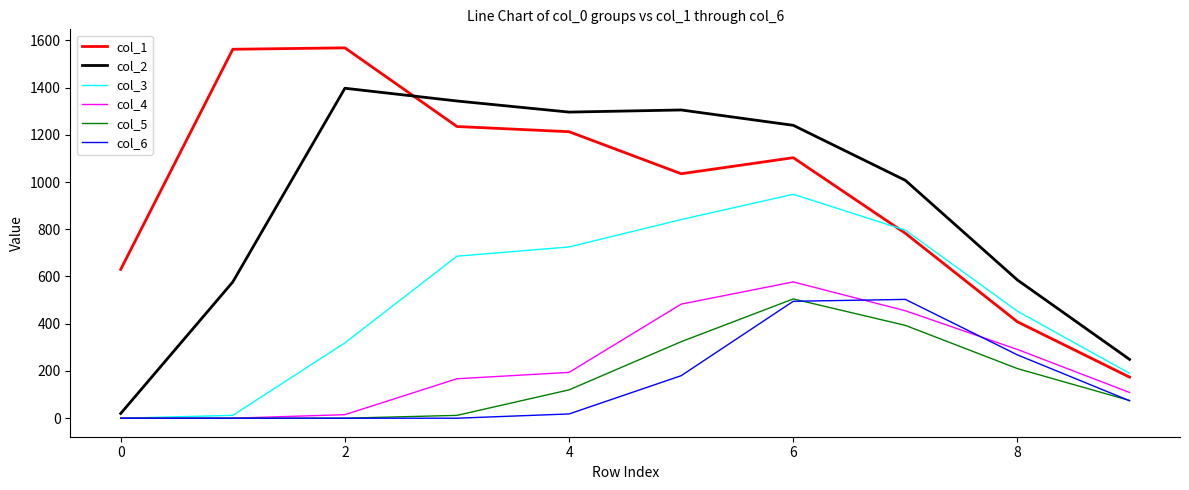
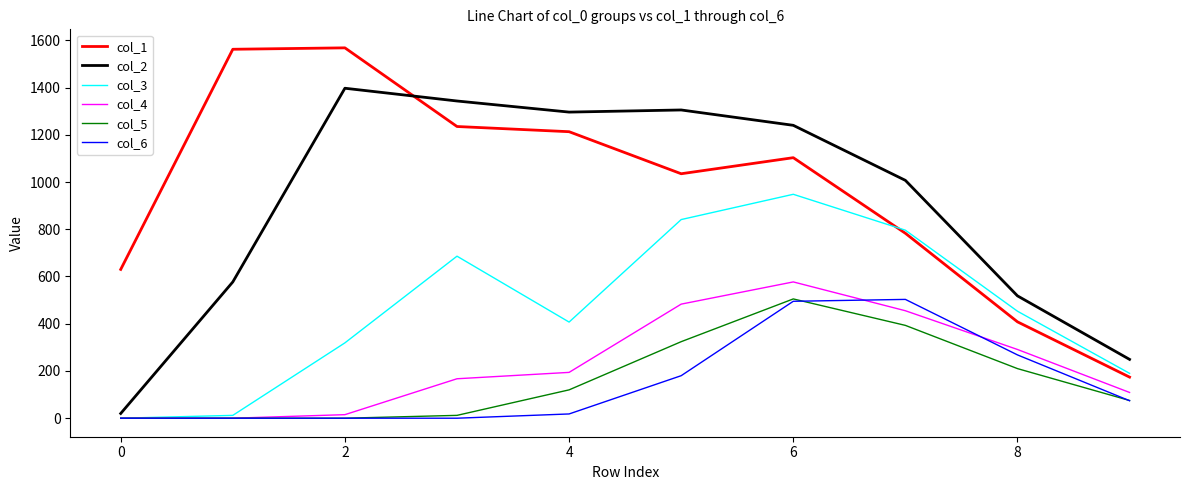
col_3, 4: 730 -> 410
col_2, 8: 590 -> 520
